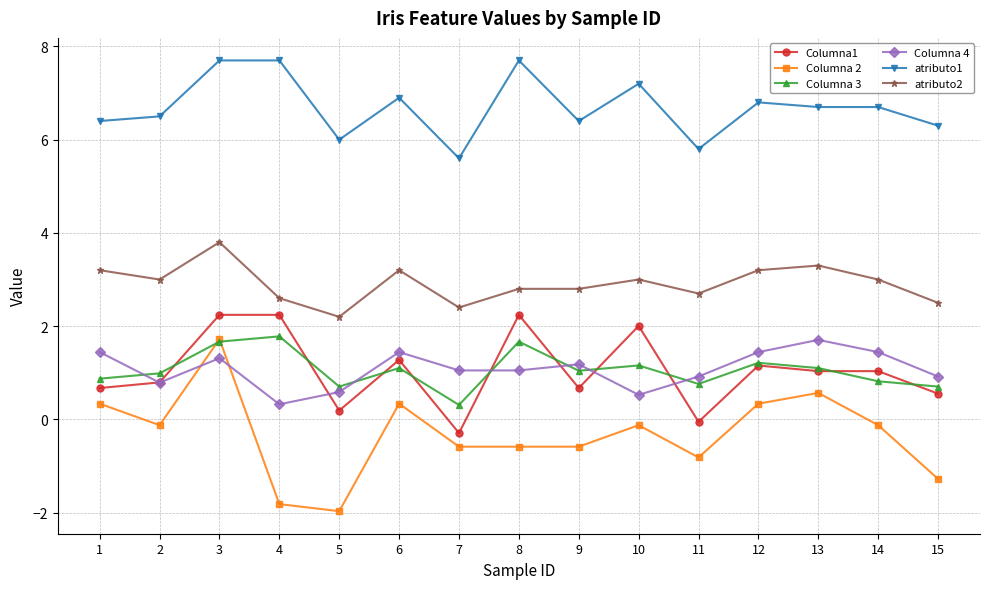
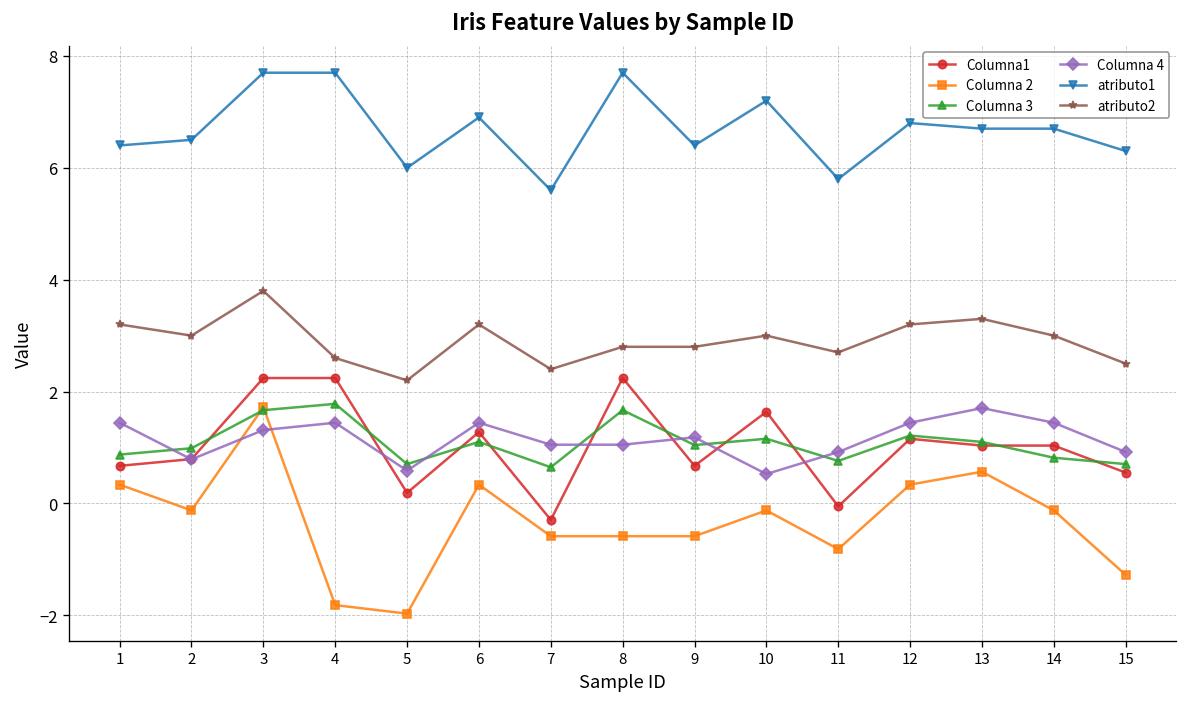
Columna 4, 4: 0.3 -> 1.4
Columna 3, 7: 0.3 -> 0.6
Columna1, 10: 2.0 -> 1.6
